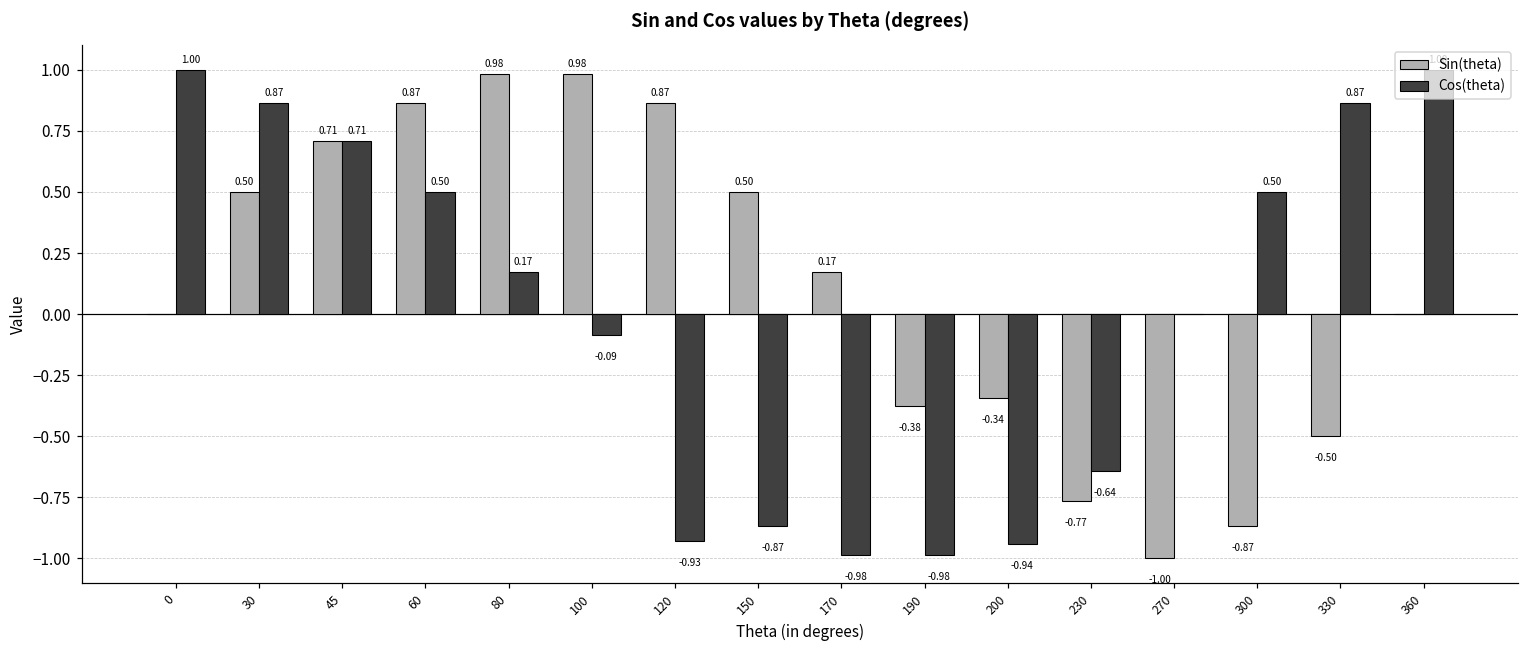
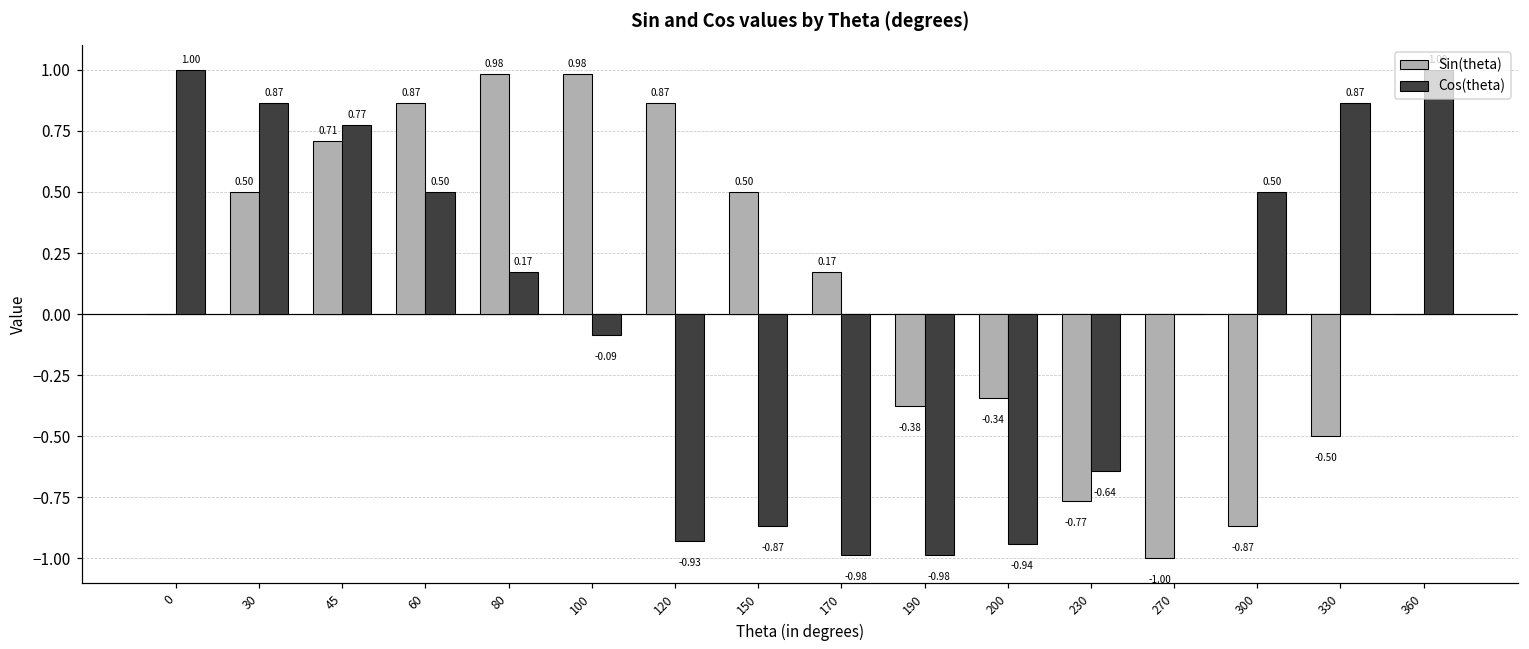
Cos(theta), 45: 0.71 -> 0.77
